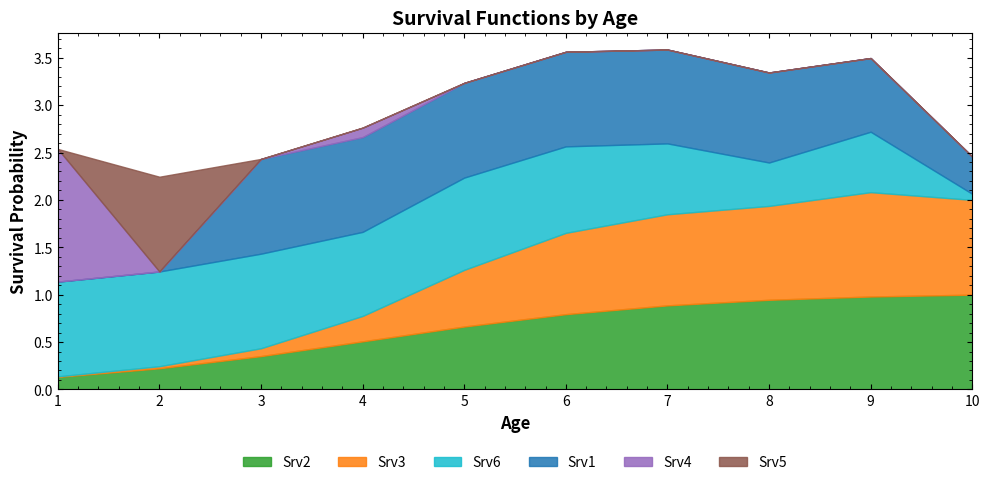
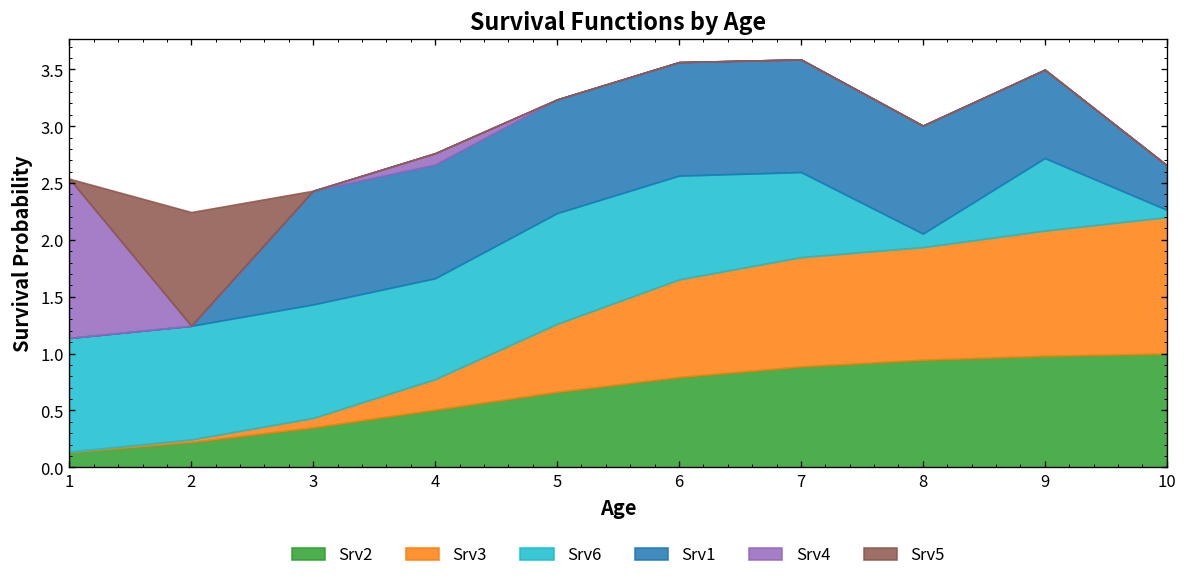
Srv6, 8: 0.5 -> 0.1
Srv3, 10: 1.0 -> 1.2
